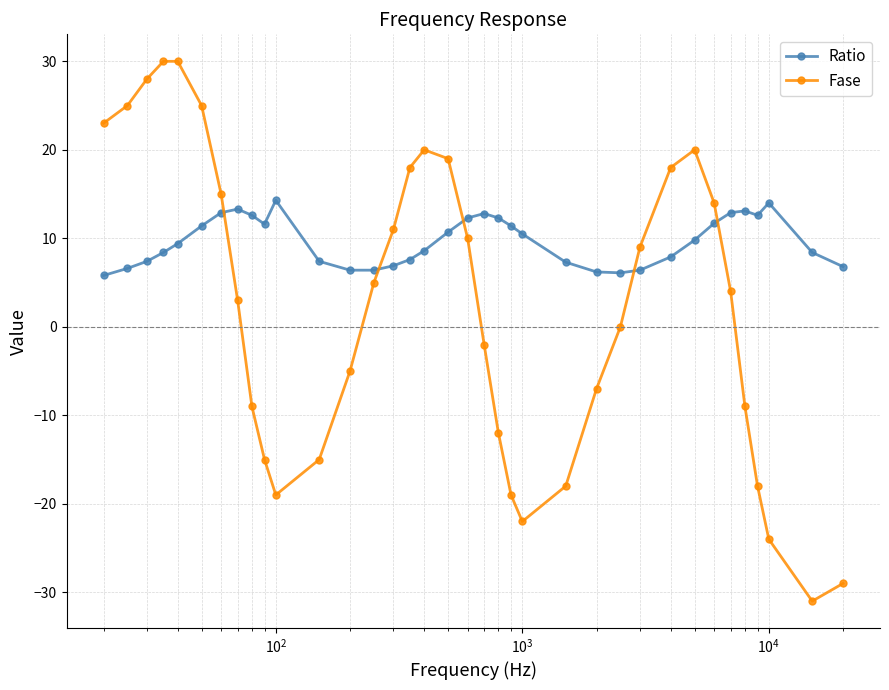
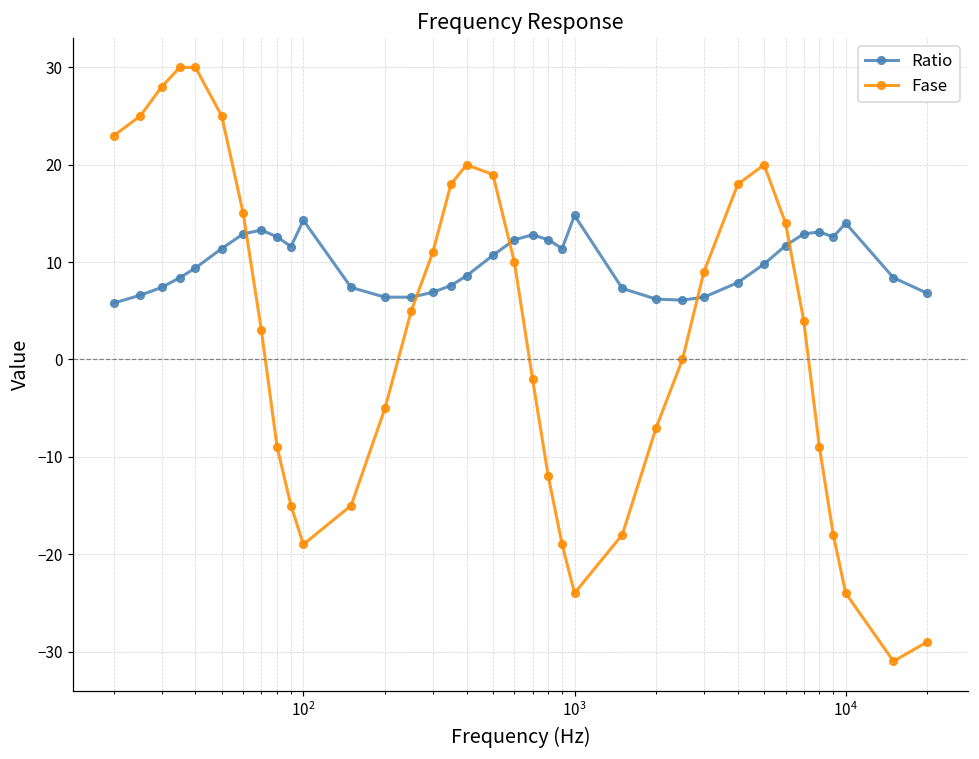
Ratio, 10^3: 11 -> 15
Fase, 10^3: -22 -> -24
